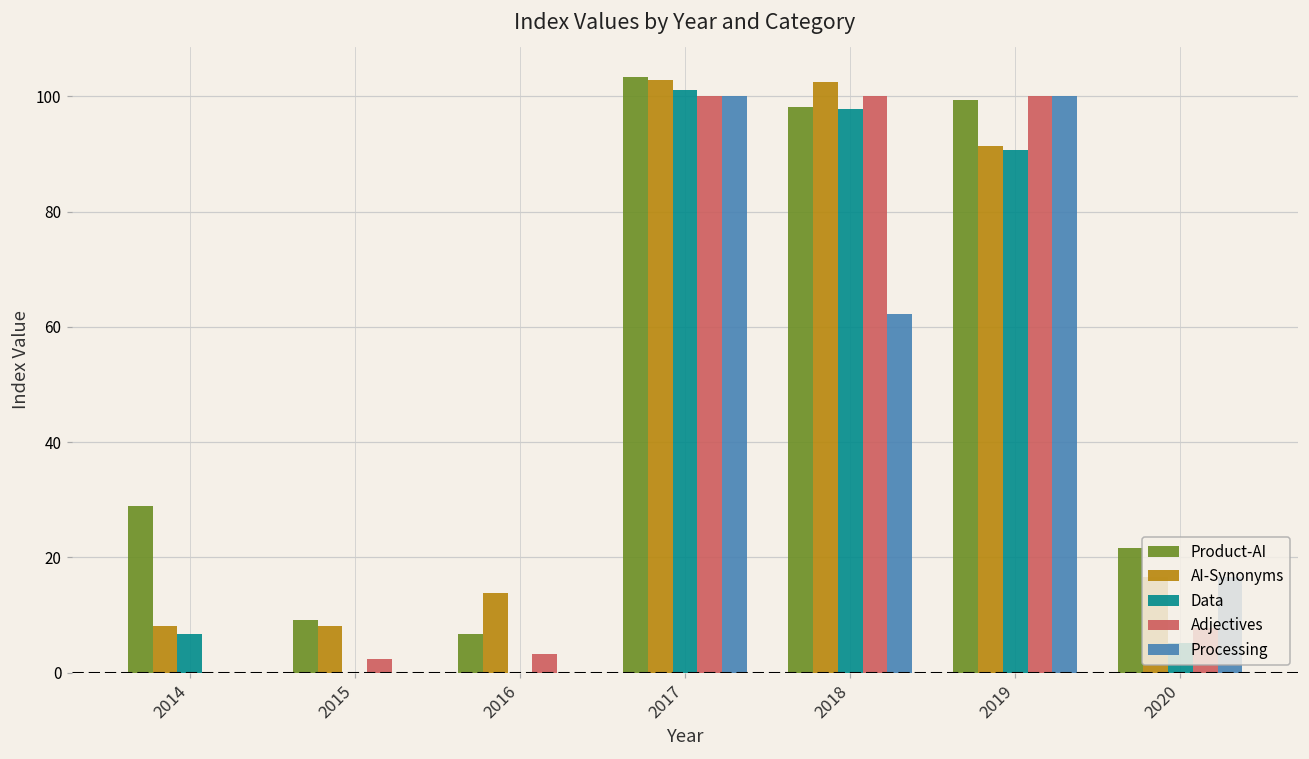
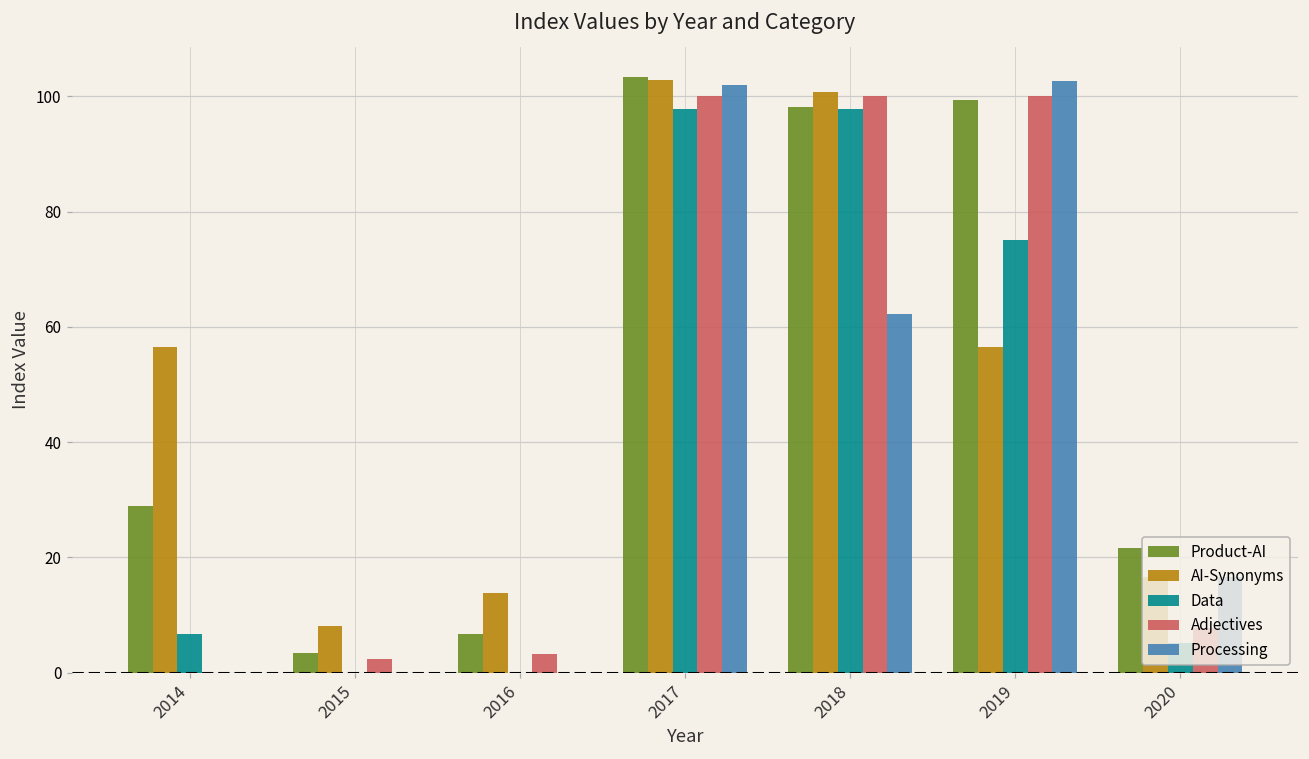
AI-Synonyms, 2014: 8 -> 57
Product-AI, 2015: 9 -> 3
Data, 2017: 101 -> 98
Processing, 2017: 100 -> 102
AI-Synonyms, 2018: 102 -> 101
AI-Synonyms, 2019: 91 -> 56
Data, 2019: 91 -> 75
Processing, 2019: 100 -> 103
